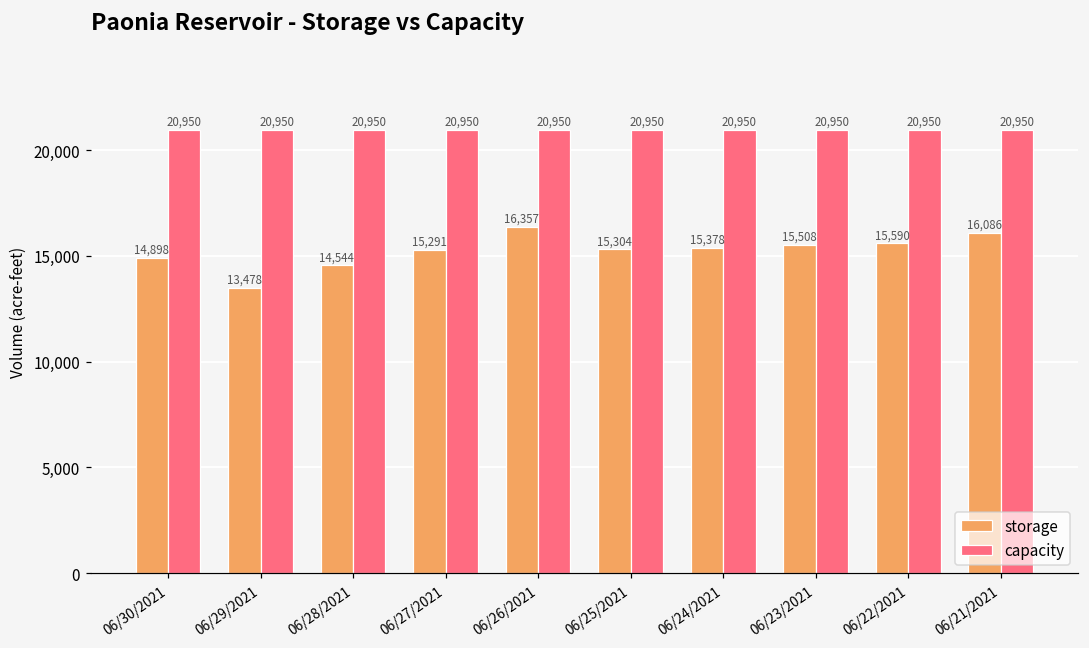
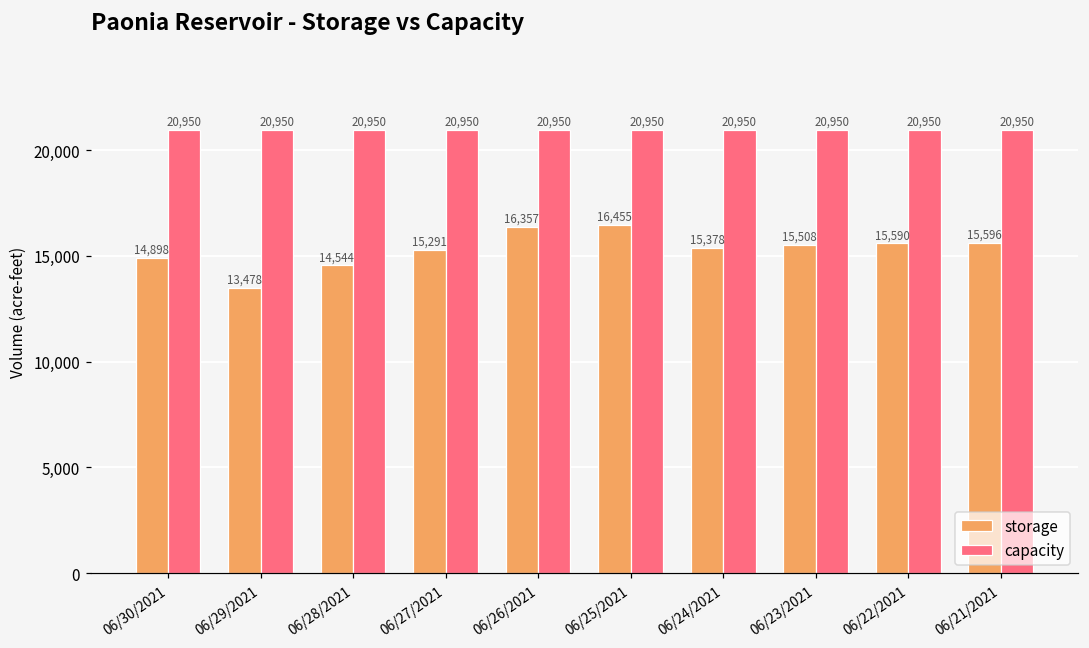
storage, 06/25/2021: 15,304 -> 16,455
storage, 06/21/2021: 16,086 -> 15,596
